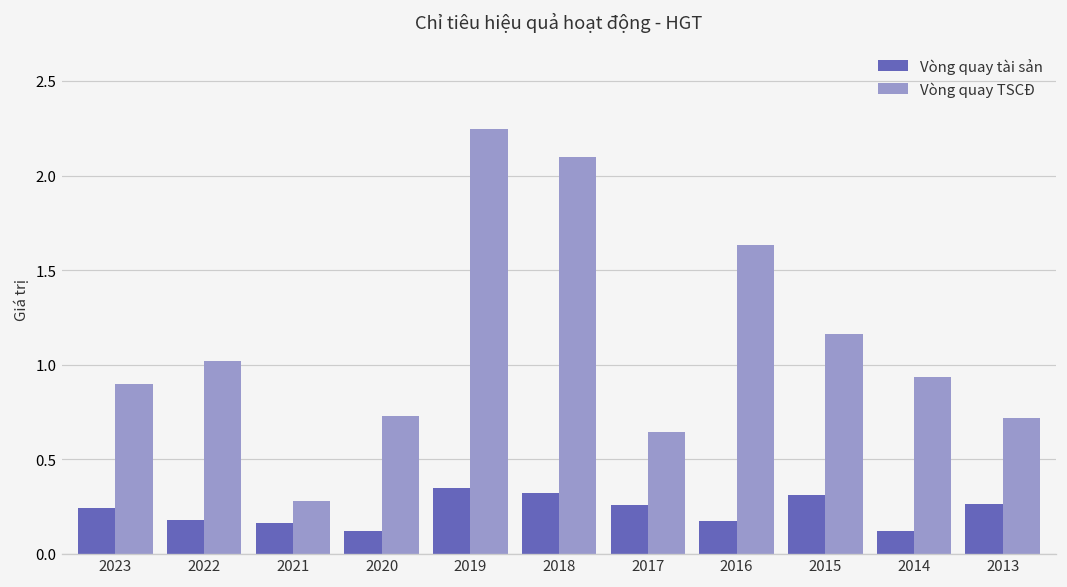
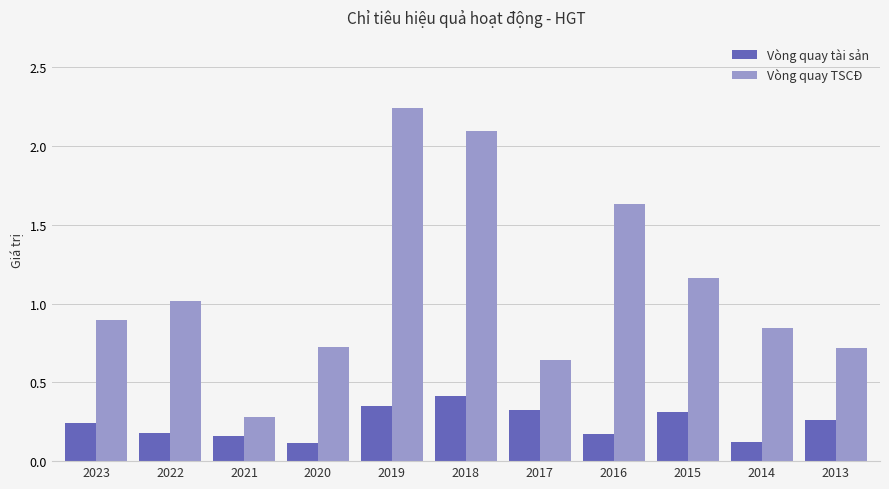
Vòng quay tài sản, 2018: 0.32 -> 0.41
Vòng quay tài sản, 2017: 0.26 -> 0.33
Vòng quay TSCĐ, 2014: 0.94 -> 0.84
